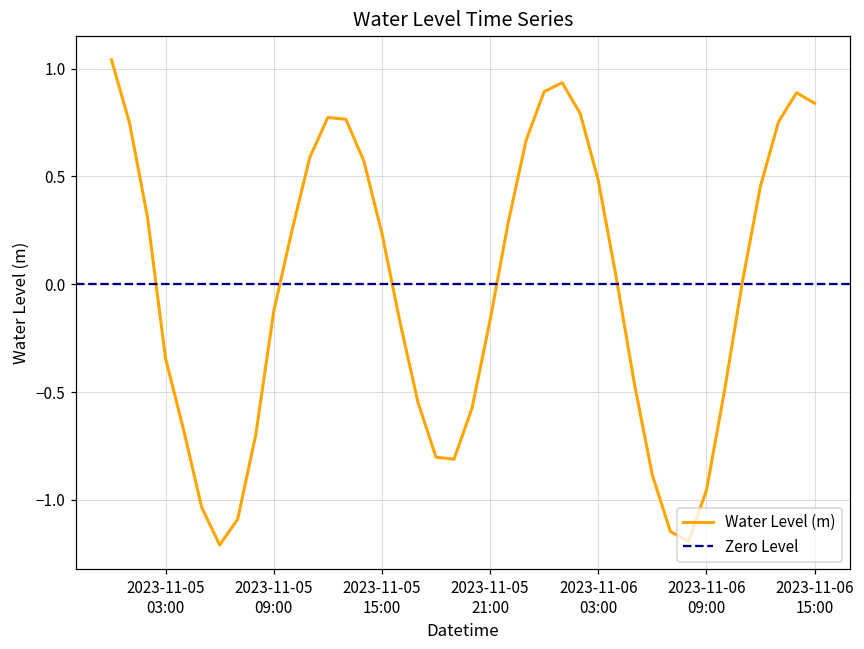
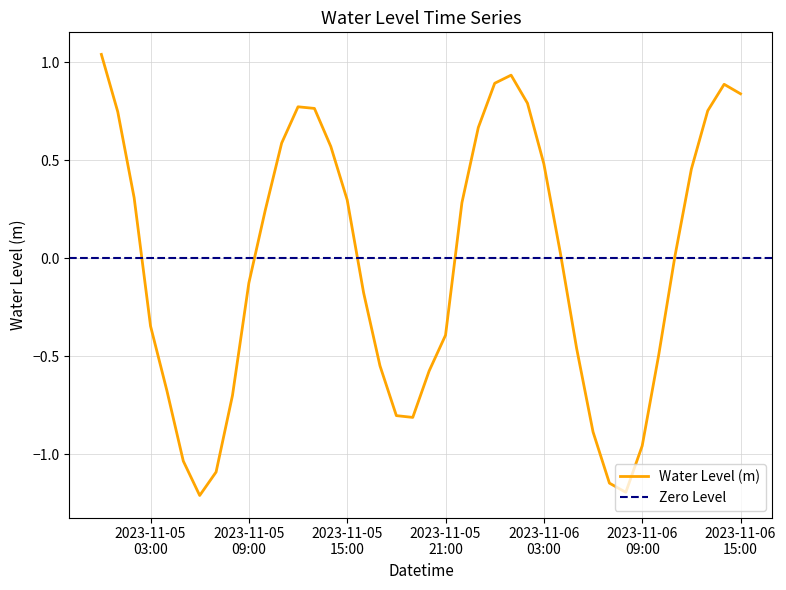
2023-11-05 15:00: 0.24 -> 0.30
2023-11-05 21:00: -0.17 -> -0.39
